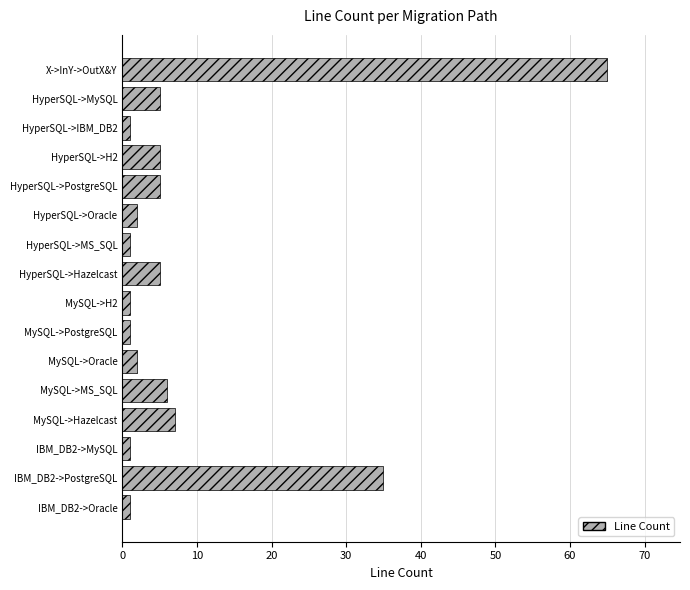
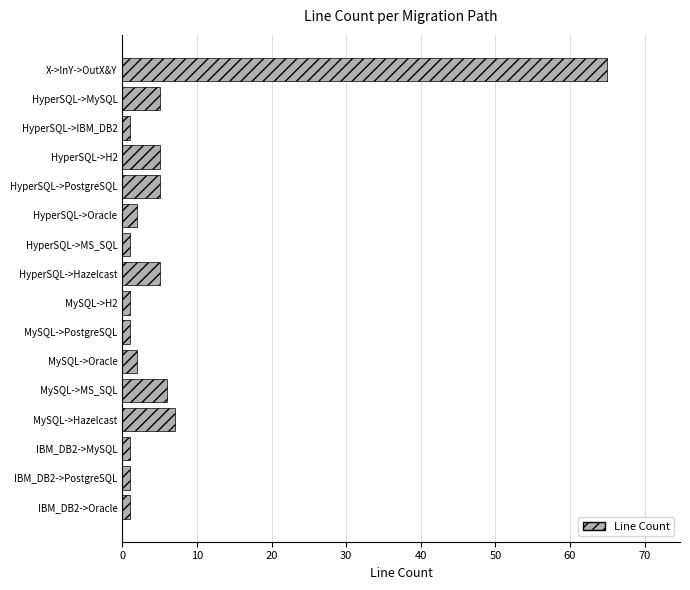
IBM_DB2->PostgreSQL: 35 -> 1
